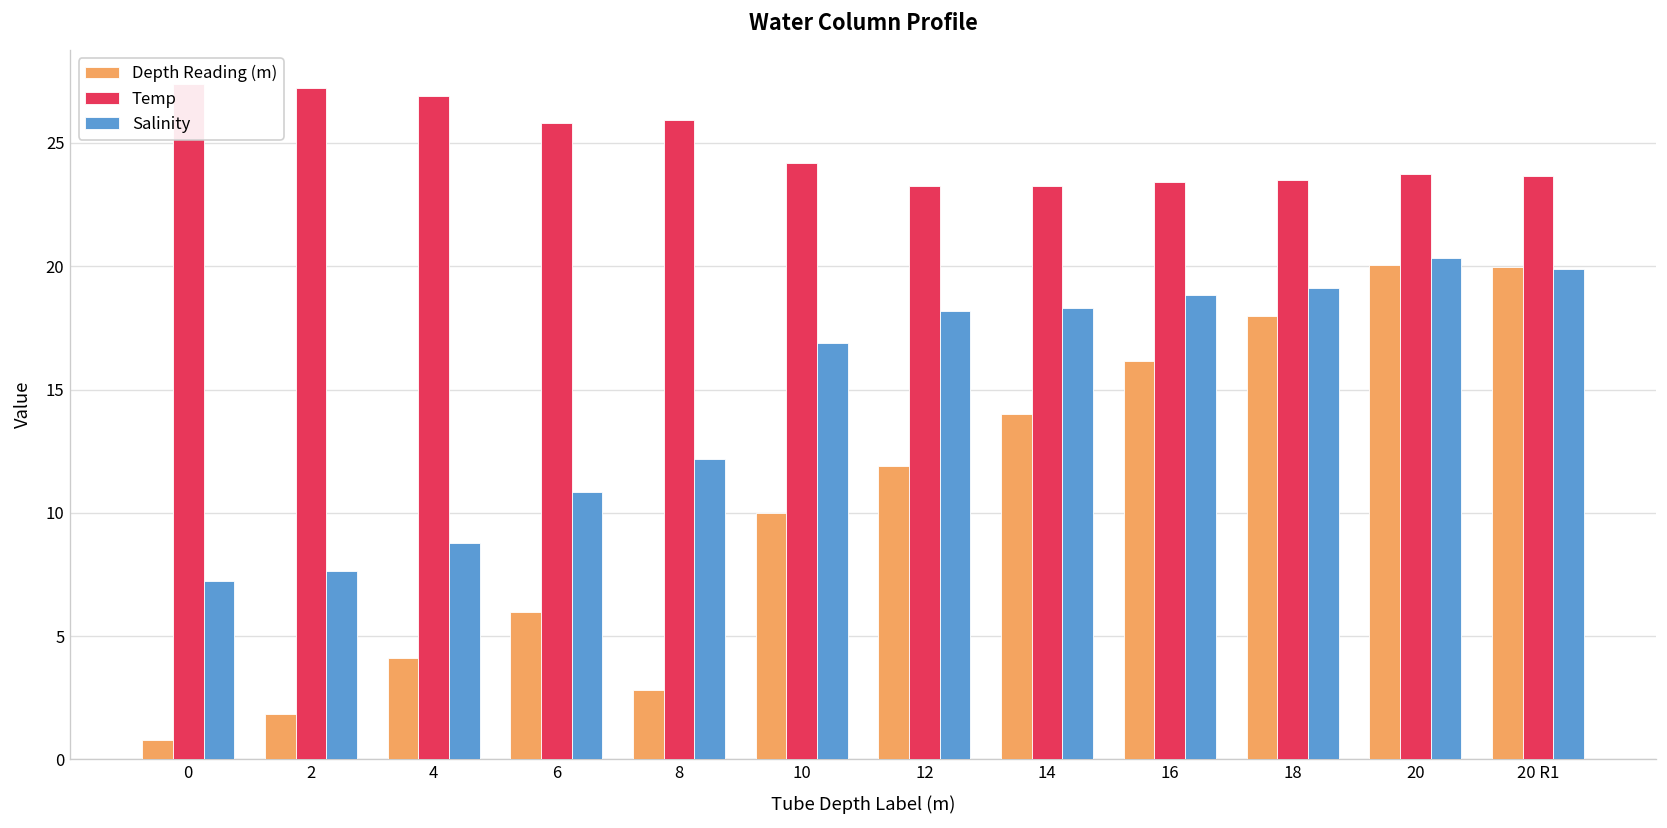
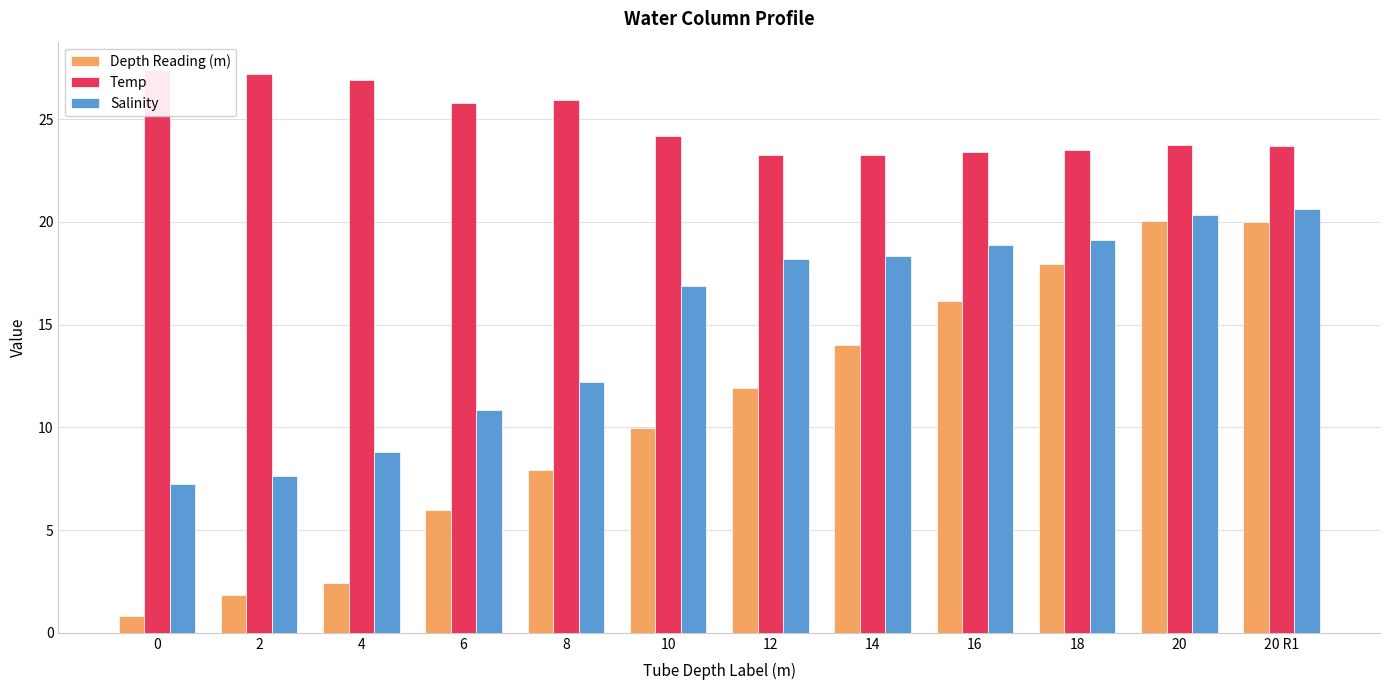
Depth Reading (m), 4: 4.1 -> 2.4
Depth Reading (m), 8: 2.8 -> 7.9
Salinity, 20 R1: 19.9 -> 20.6
